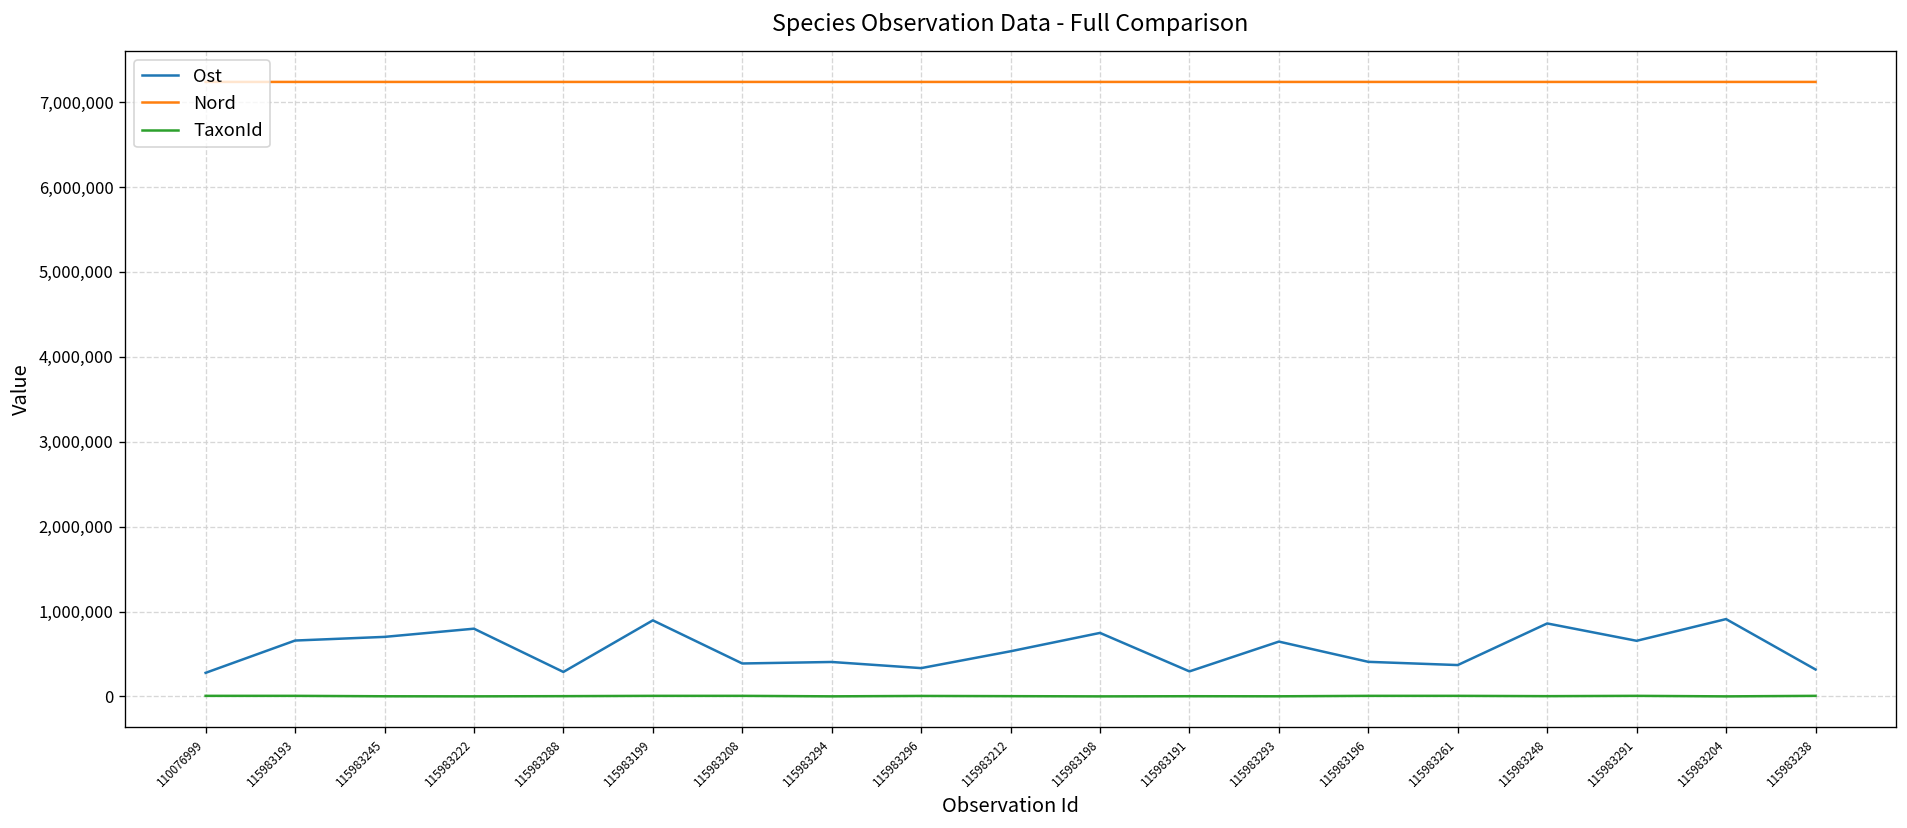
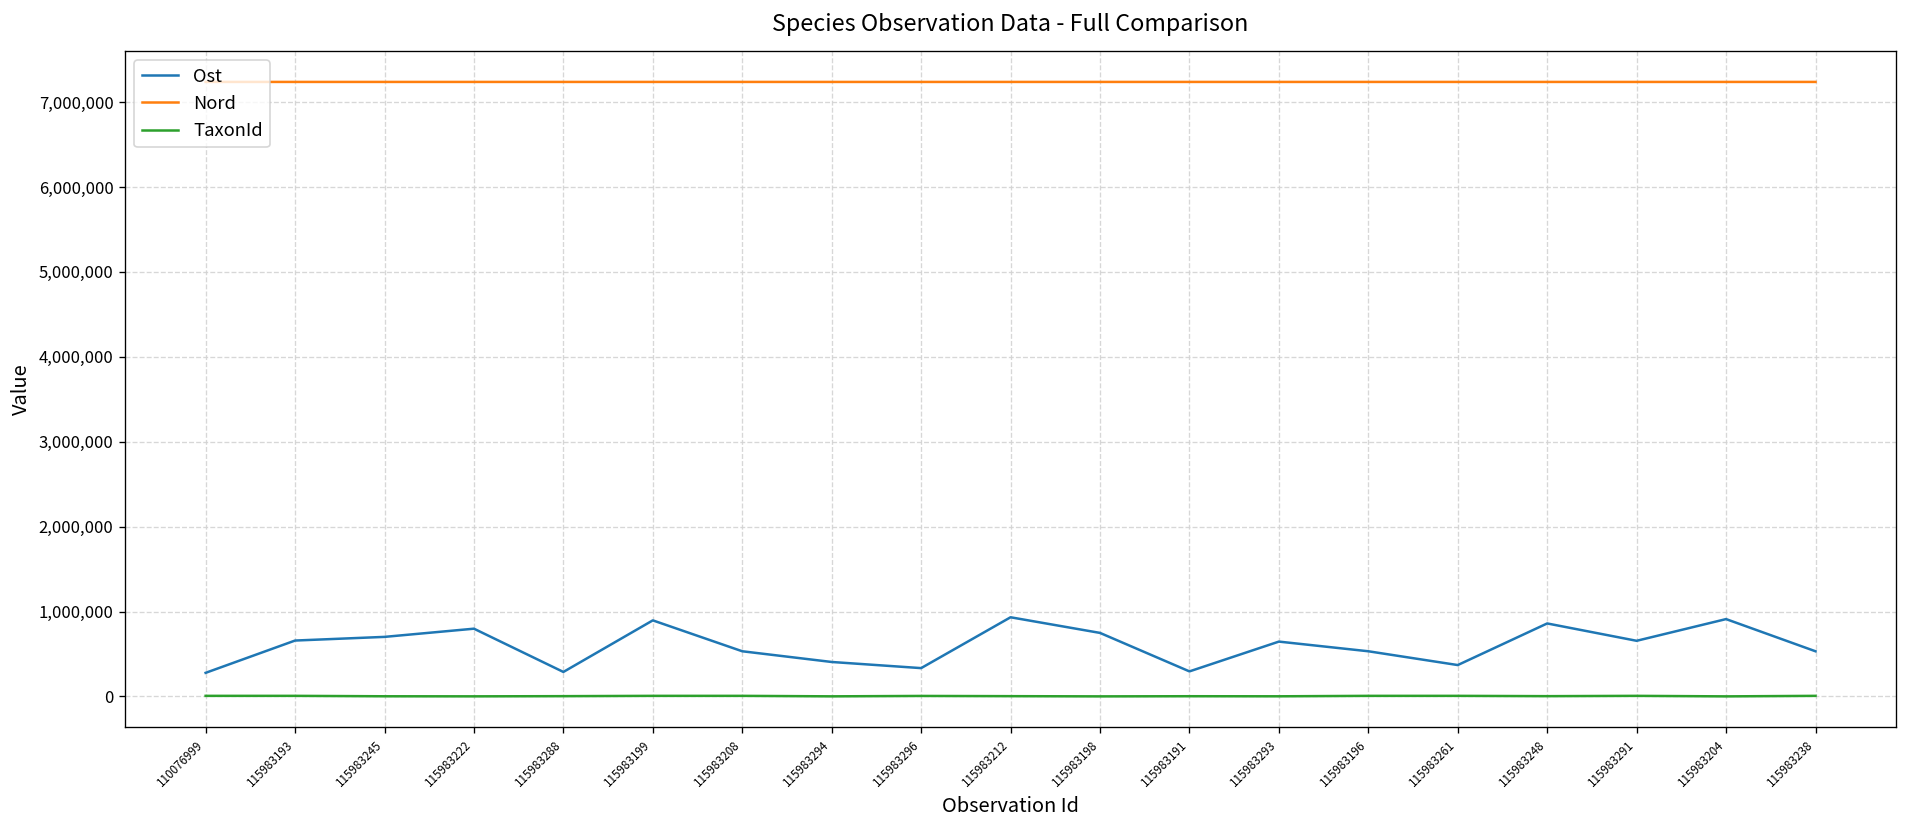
Ost, 115983208: 400,000 -> 500,000
Ost, 115983212: 500,000 -> 900,000
Ost, 115983196: 400,000 -> 500,000
Ost, 115983238: 300,000 -> 500,000
